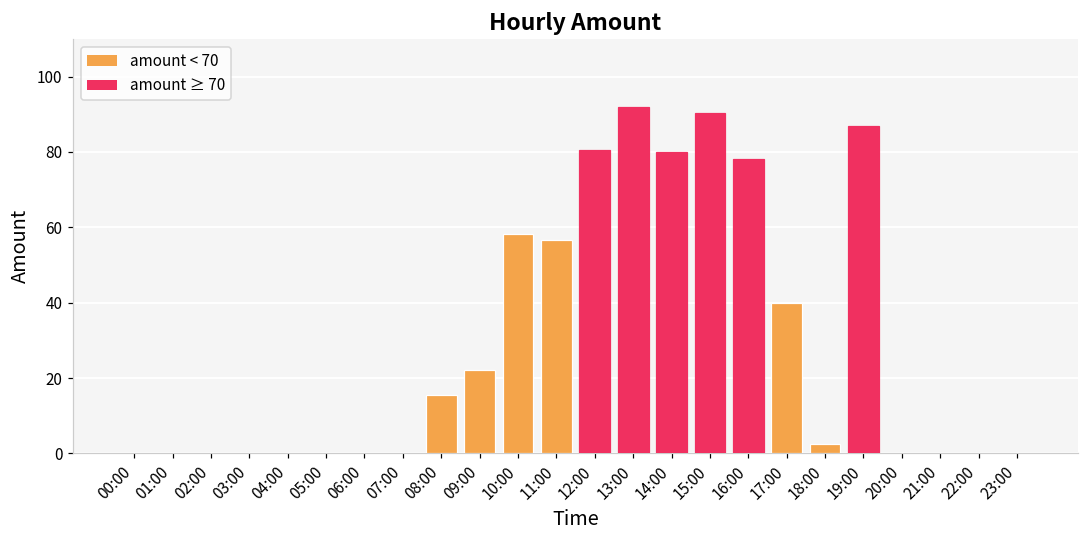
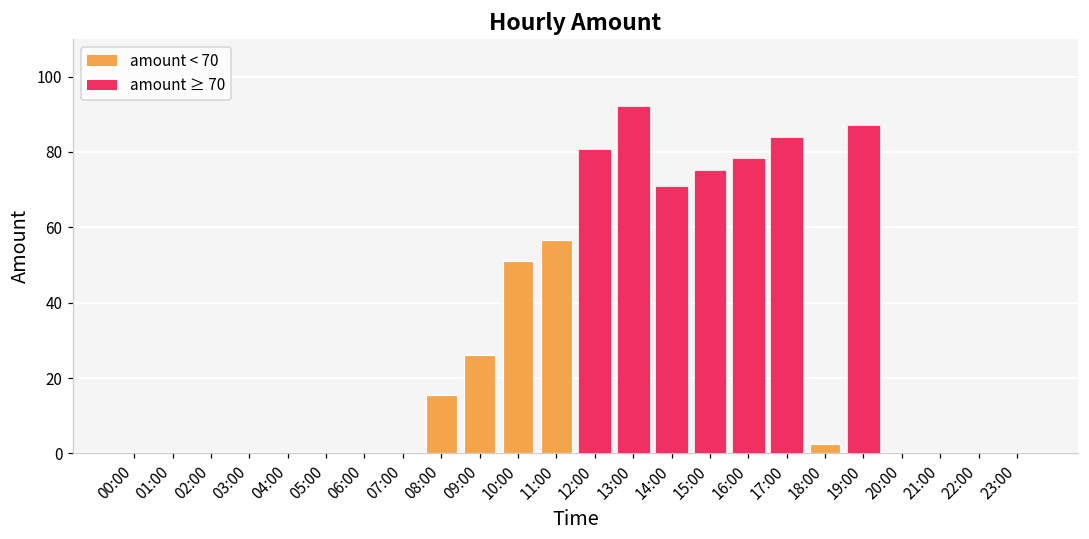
09:00: 22 -> 26
10:00: 58 -> 51
14:00: 80 -> 71
15:00: 90 -> 75
17:00: 40 -> 84
